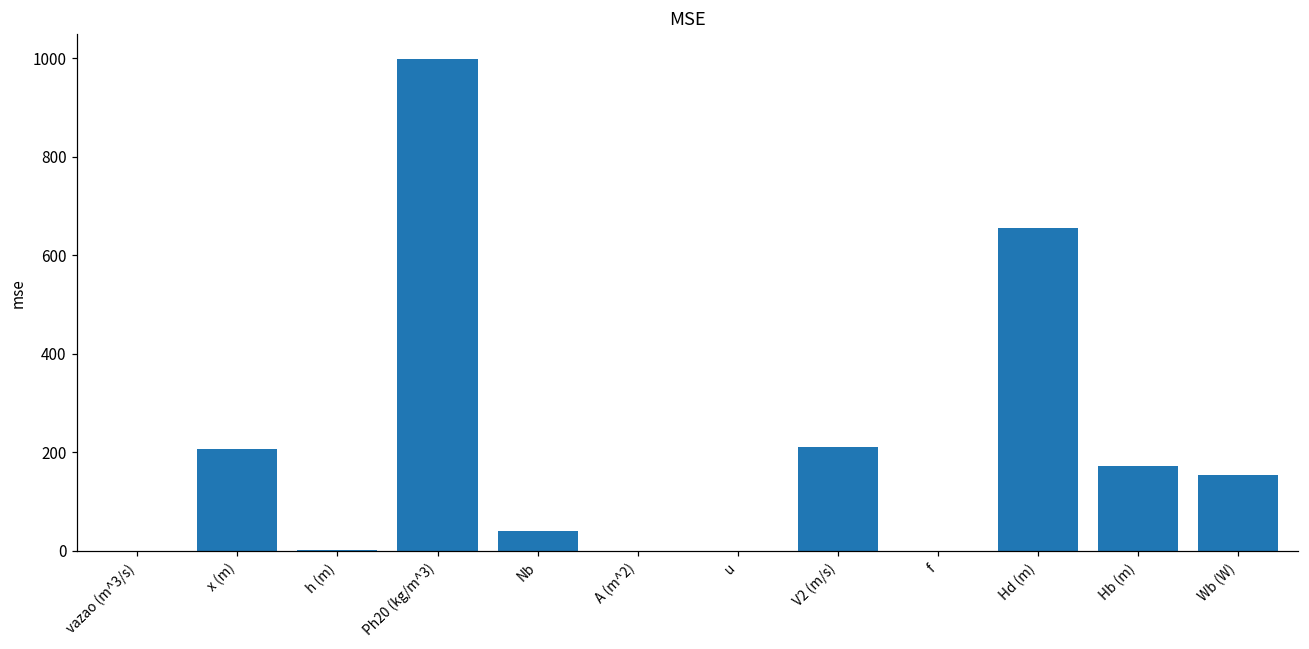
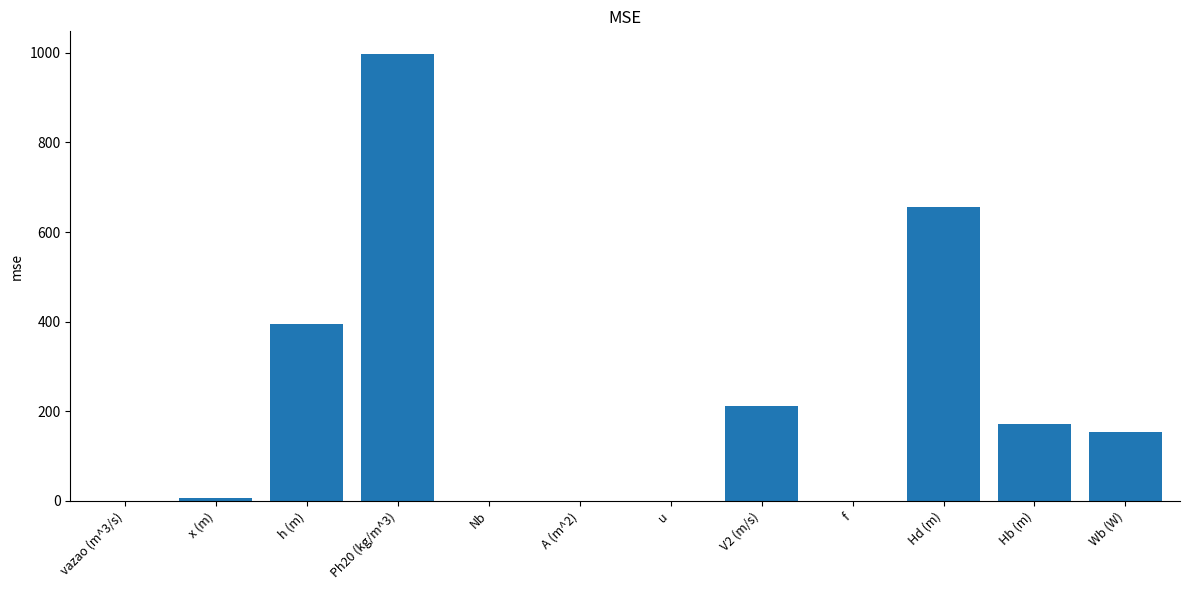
x (m): 210 -> 10
h (m): 0 -> 400
Nb: 40 -> 0
